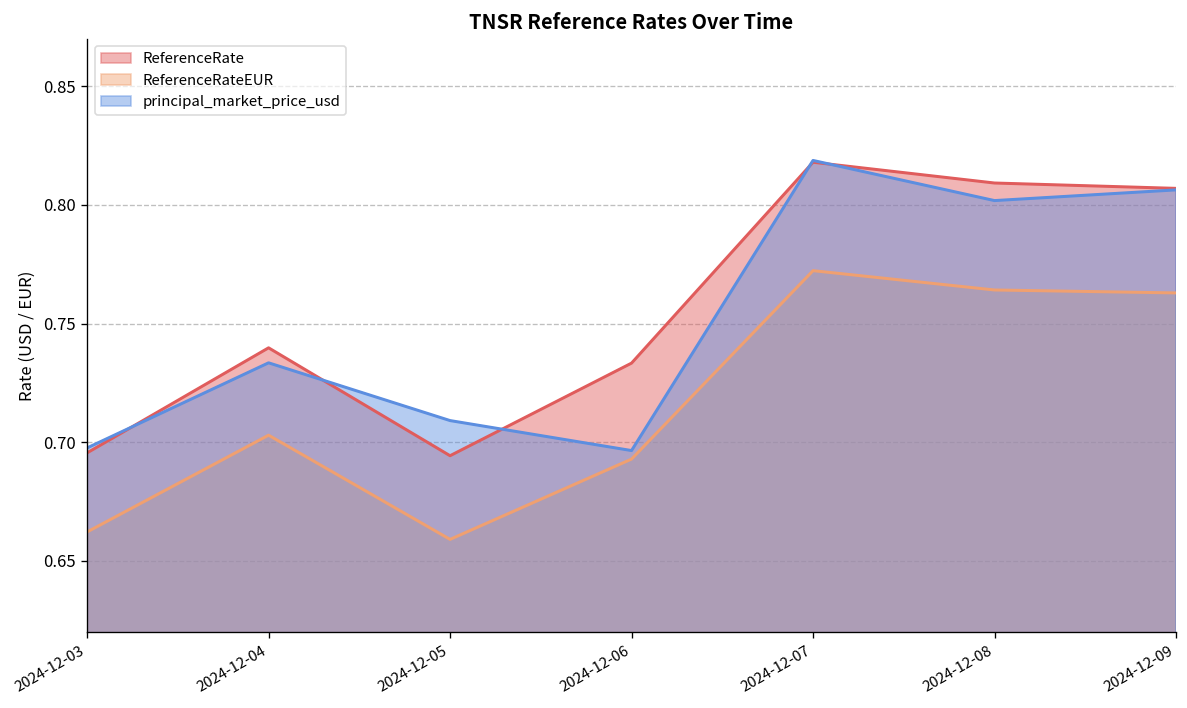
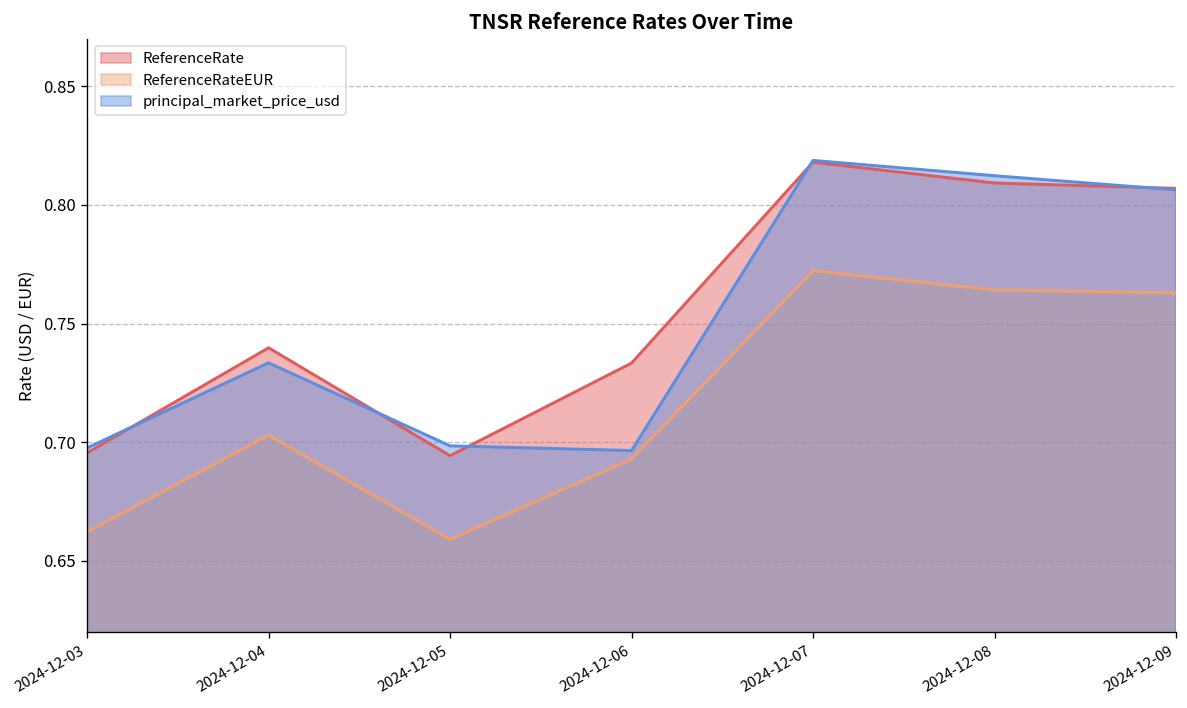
principal_market_price_usd, 2024-12-05: 0.709 -> 0.698
principal_market_price_usd, 2024-12-08: 0.802 -> 0.812
